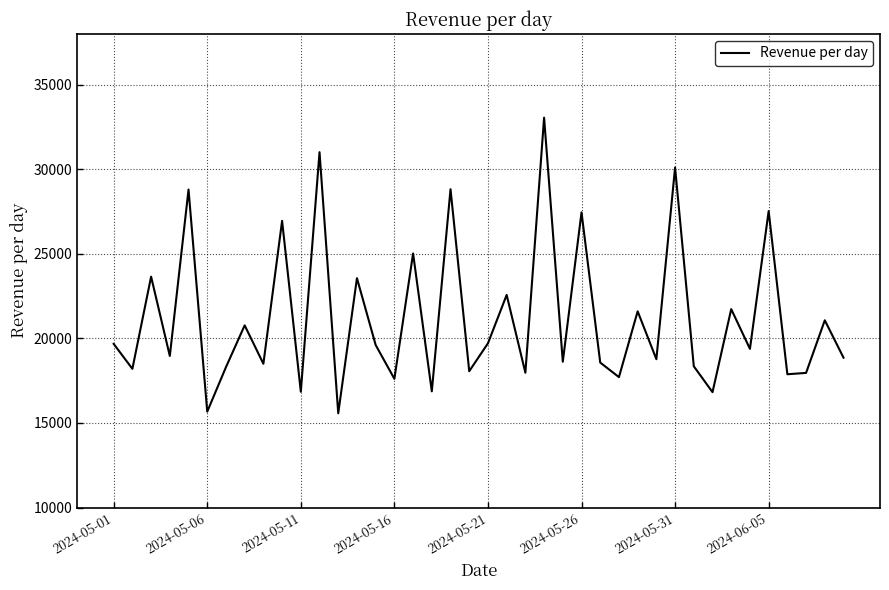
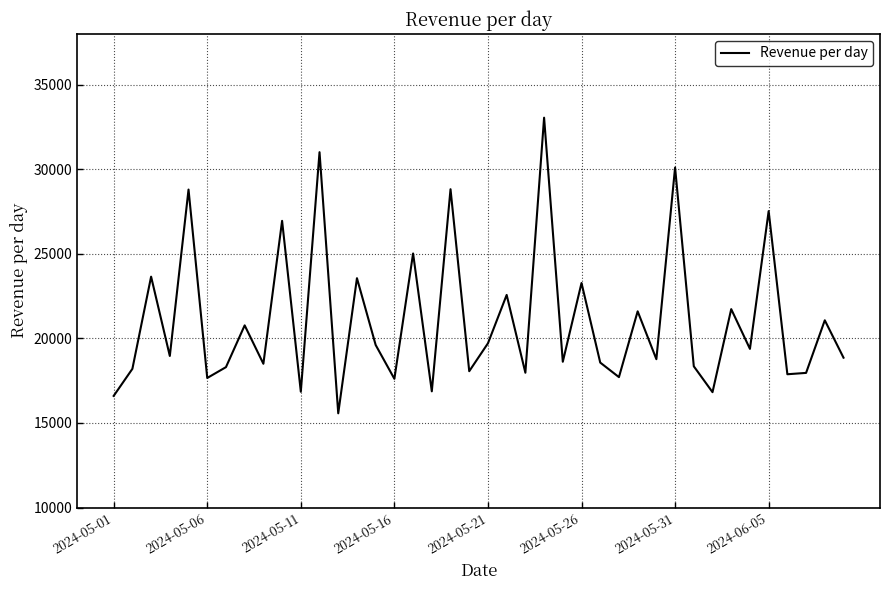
2024-05-01: 19700 -> 16600
2024-05-06: 15700 -> 17700
2024-05-26: 27500 -> 23300
